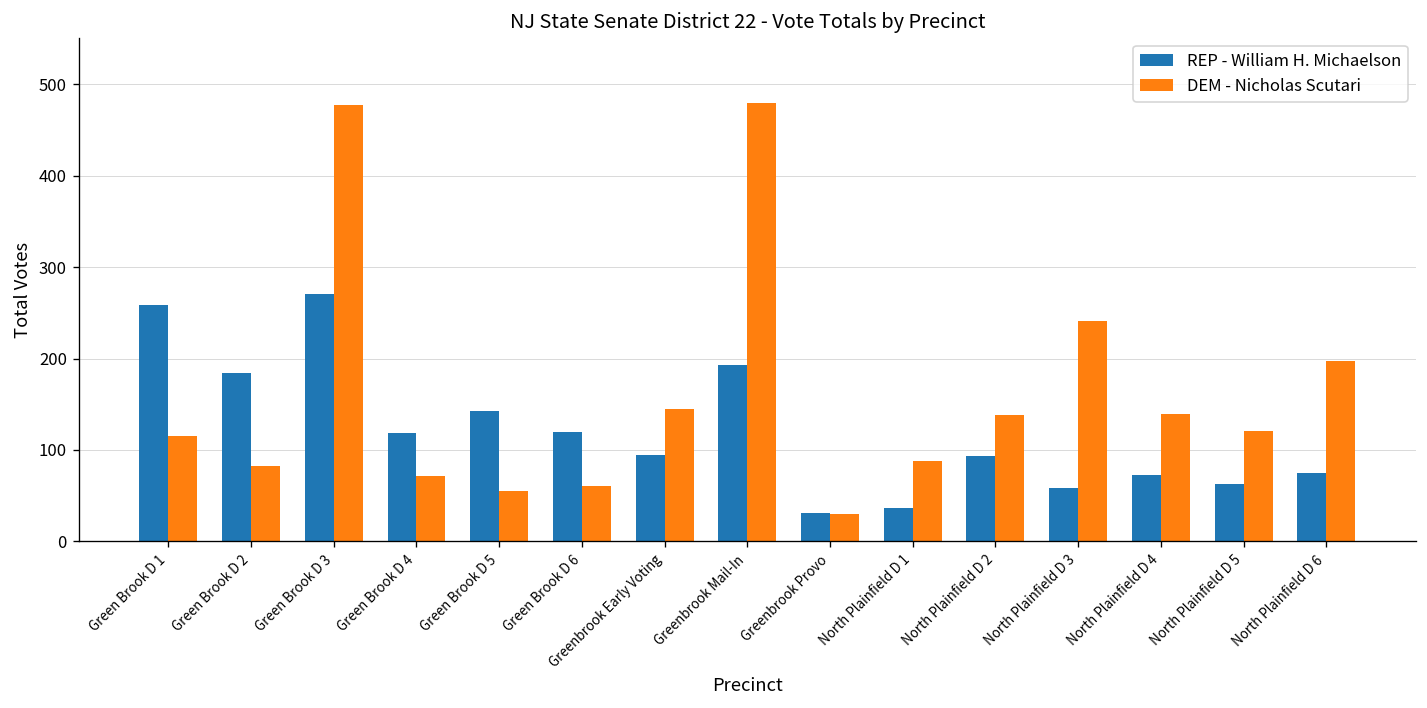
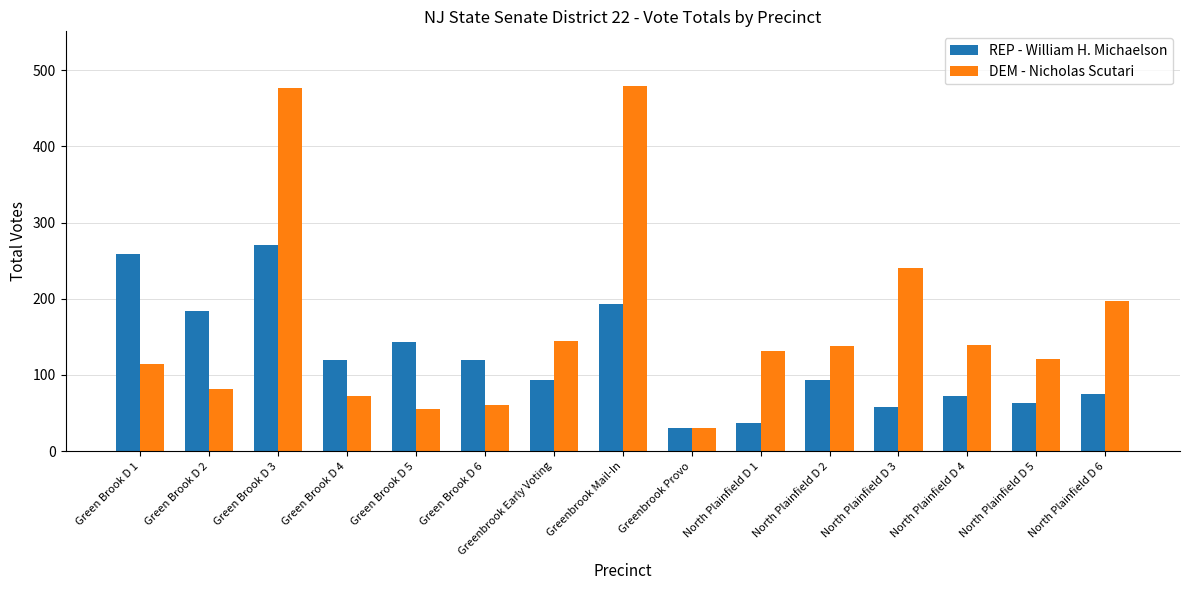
DEM - Nicholas Scutari, North Plainfield D 1: 90 -> 130
